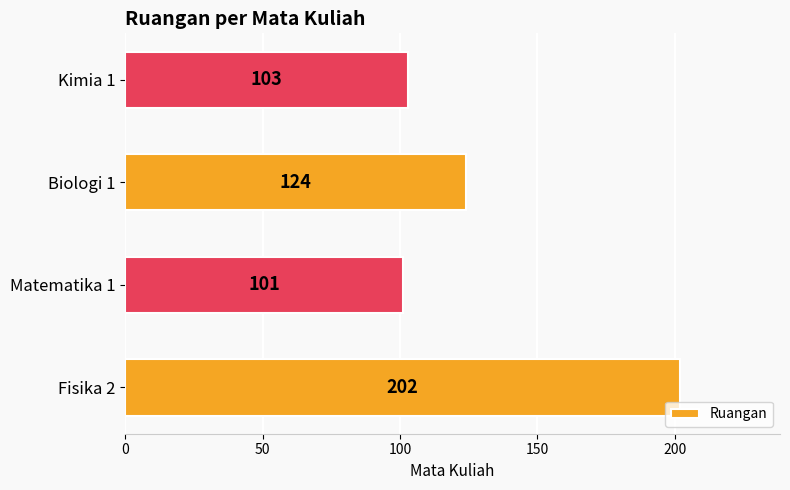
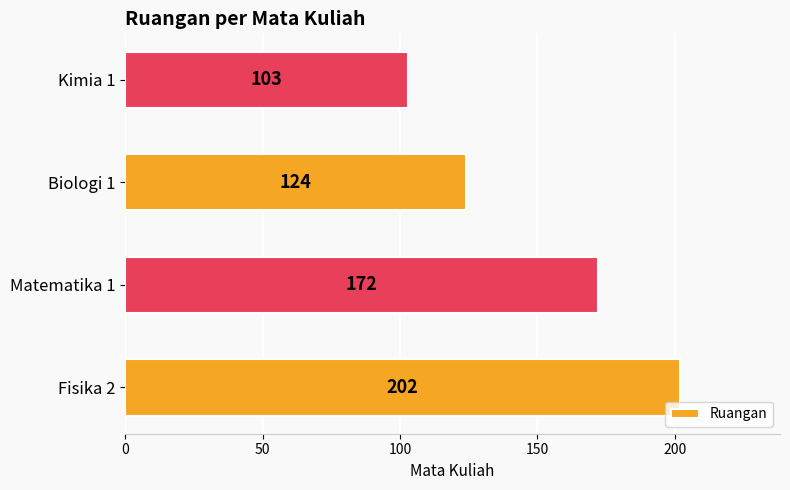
Matematika 1: 101 -> 172
